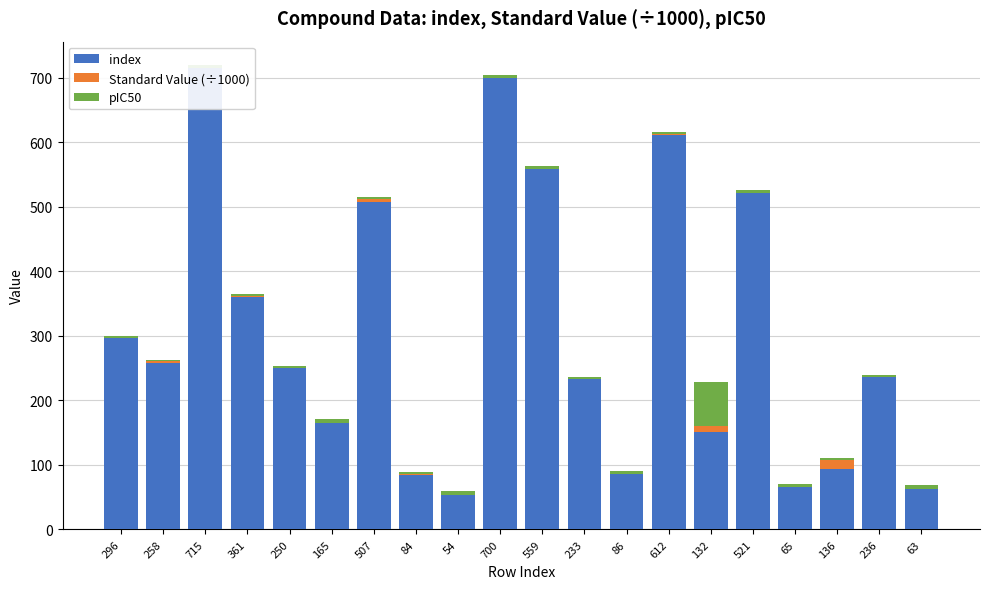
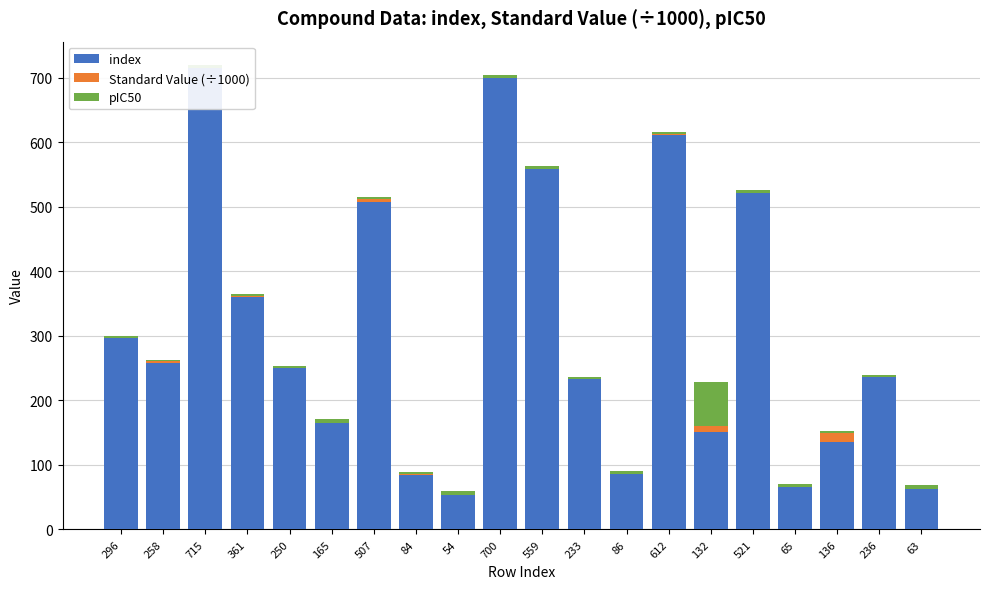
index, 136: 90 -> 140
